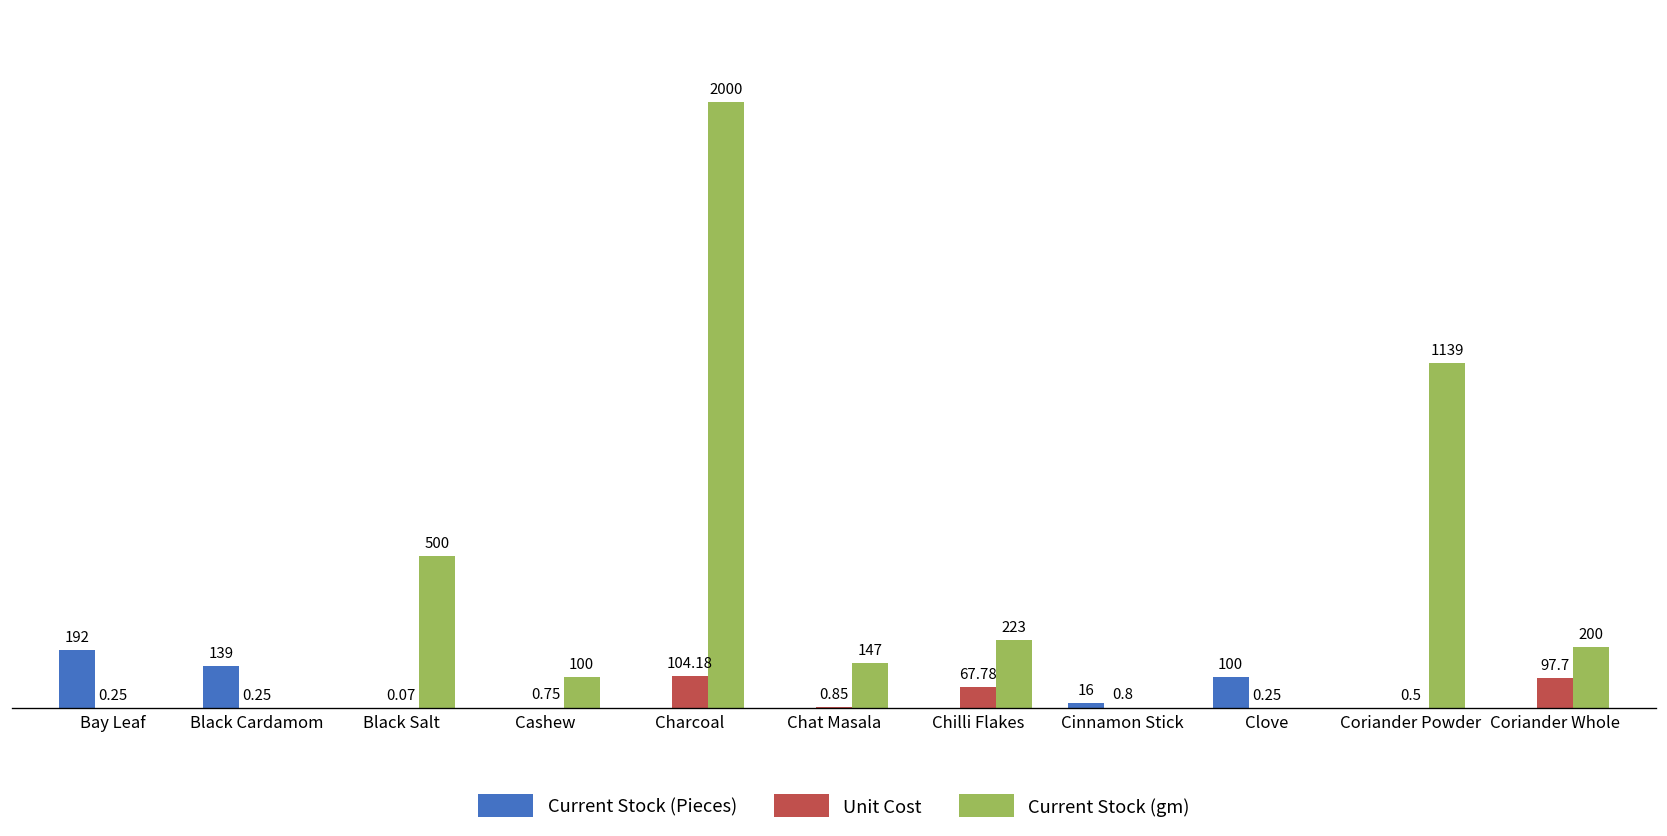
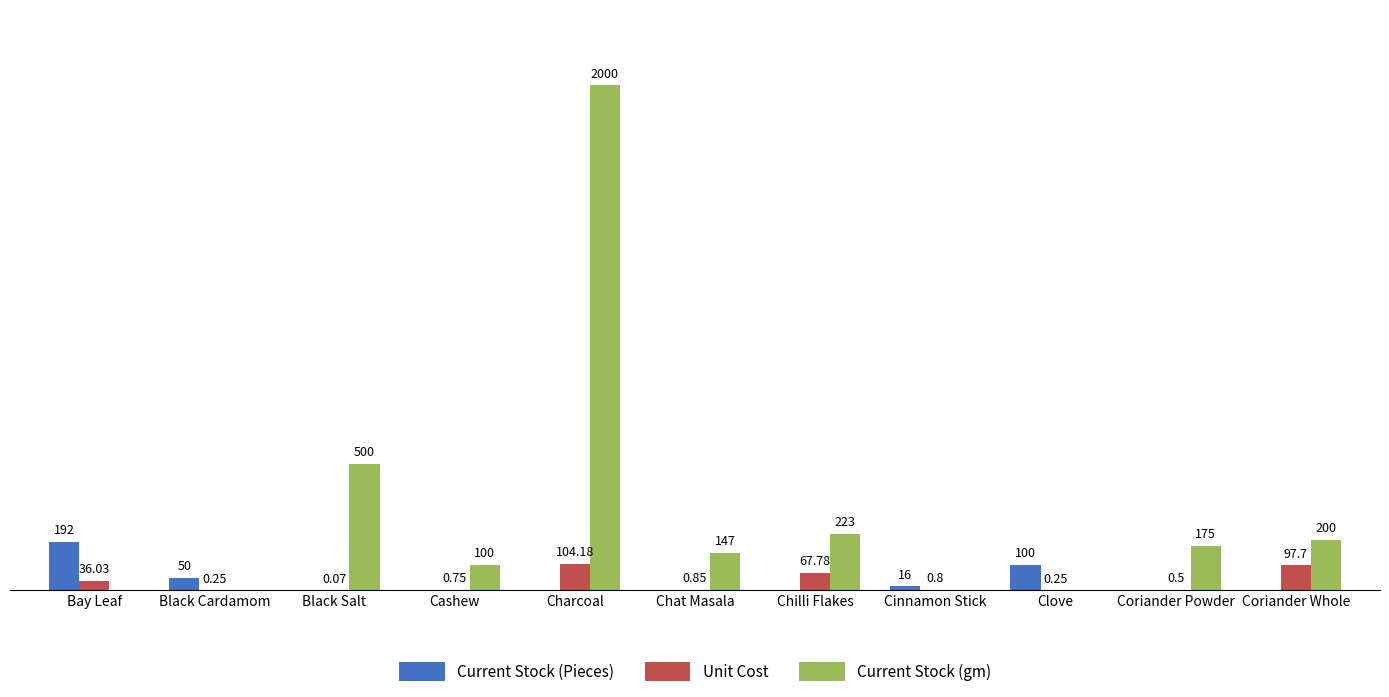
Unit Cost, Bay Leaf: 0.25 -> 36.03
Current Stock (Pieces), Black Cardamom: 139 -> 50
Current Stock (gm), Coriander Powder: 1139 -> 175
